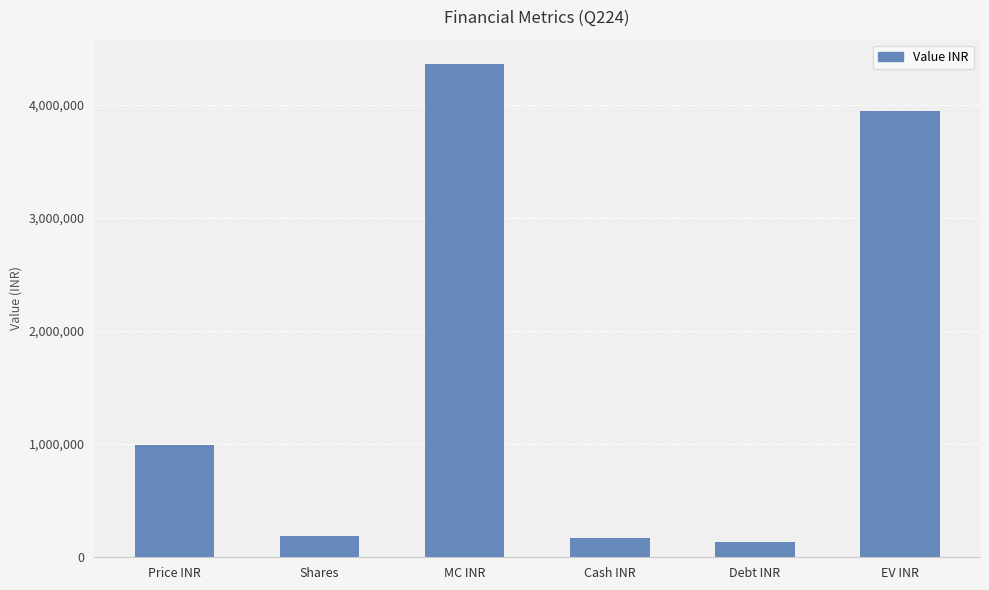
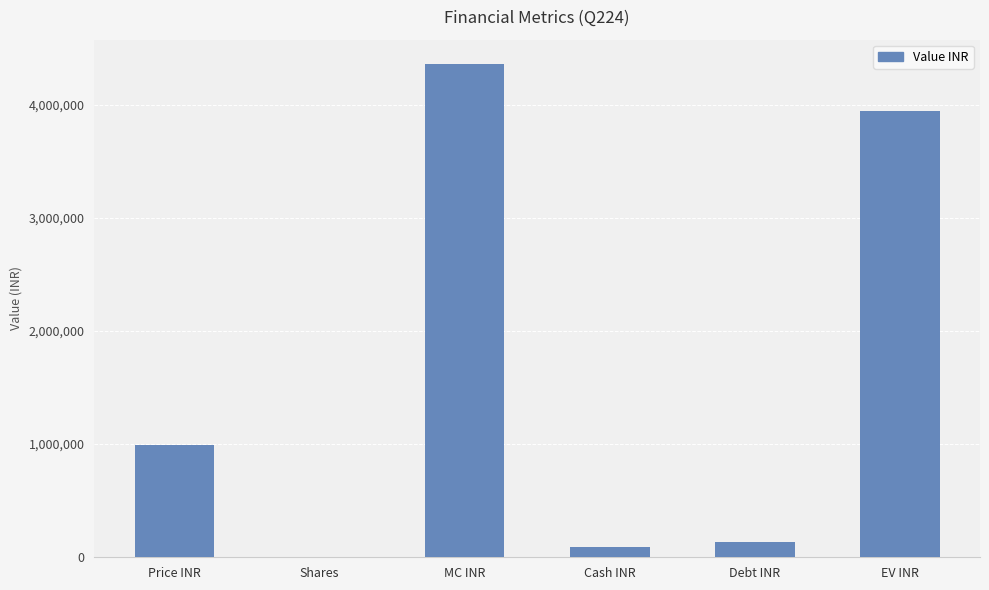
Shares: 190,000 -> 0
Cash INR: 170,000 -> 100,000
